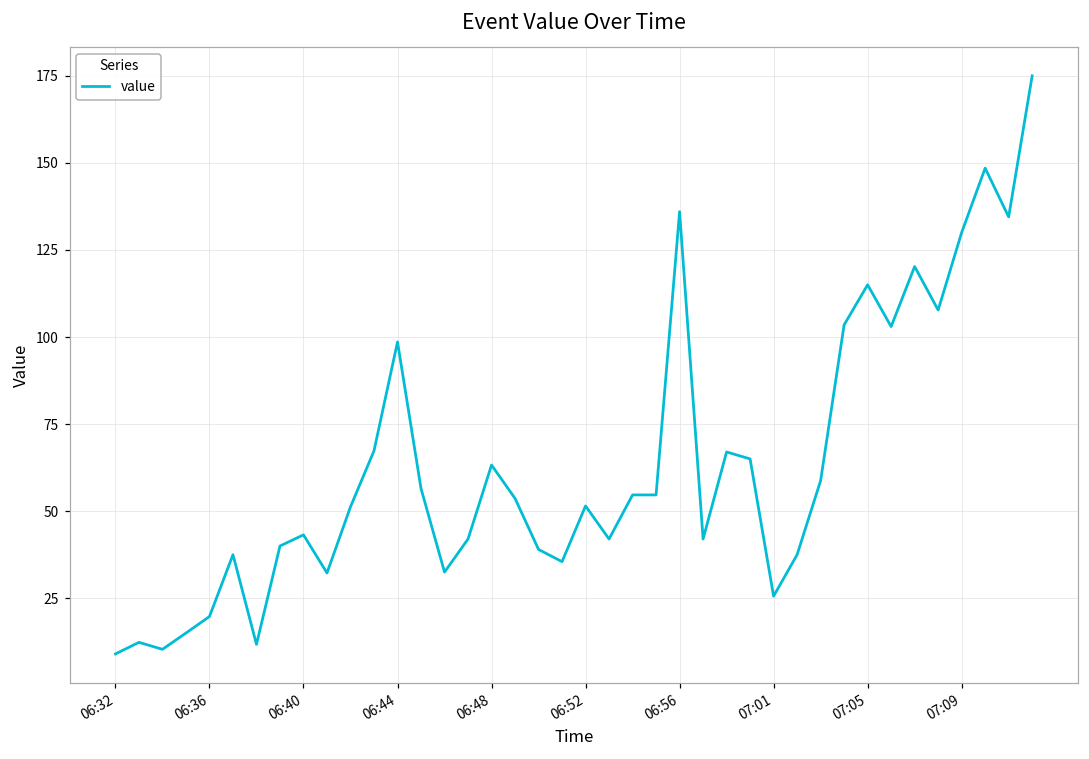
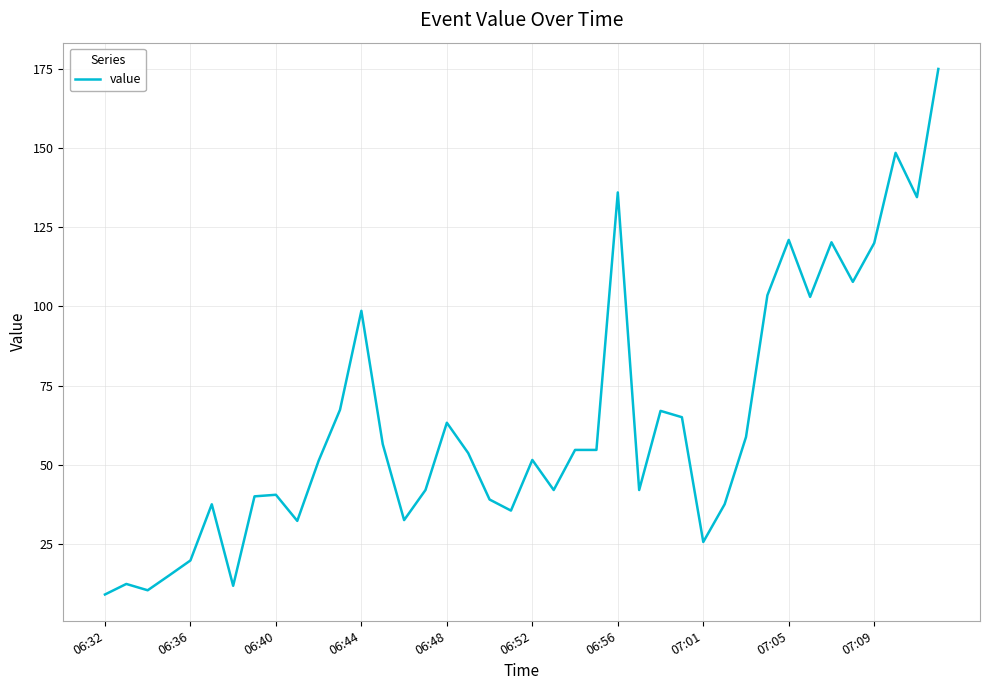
06:40: 43 -> 41
07:05: 115 -> 121
07:09: 130 -> 120
